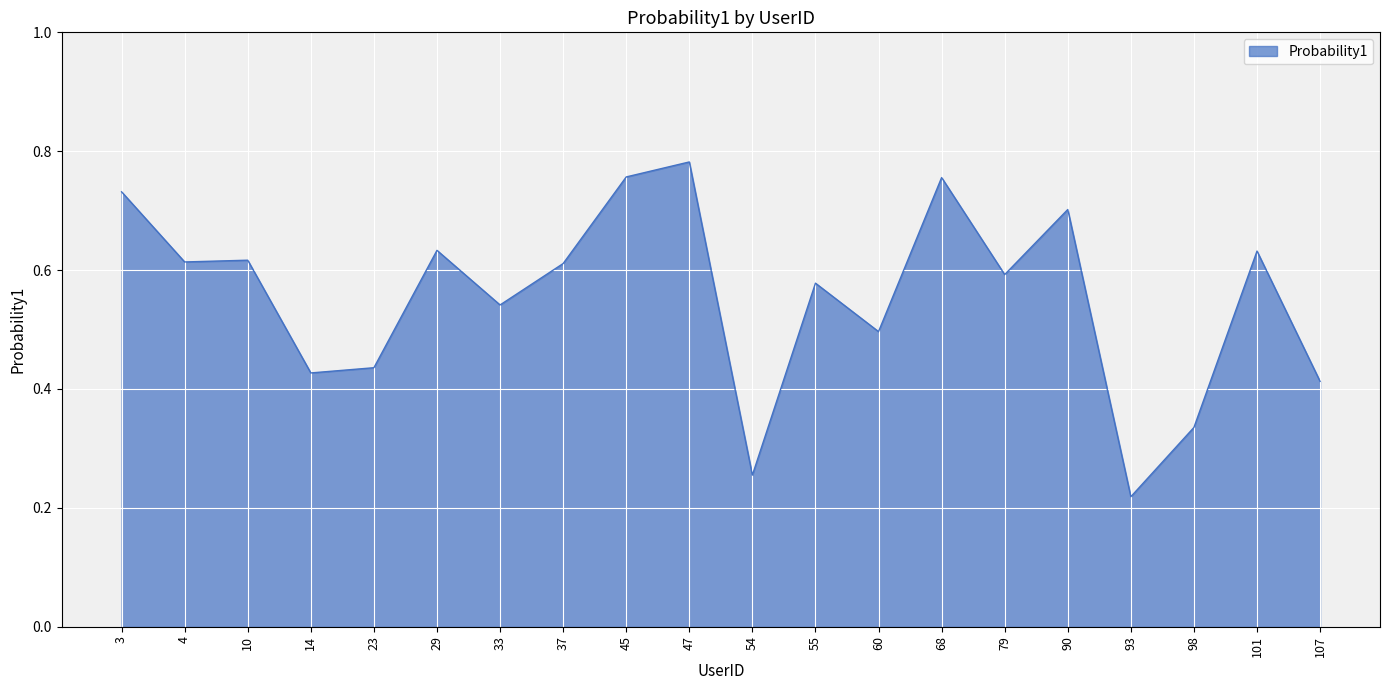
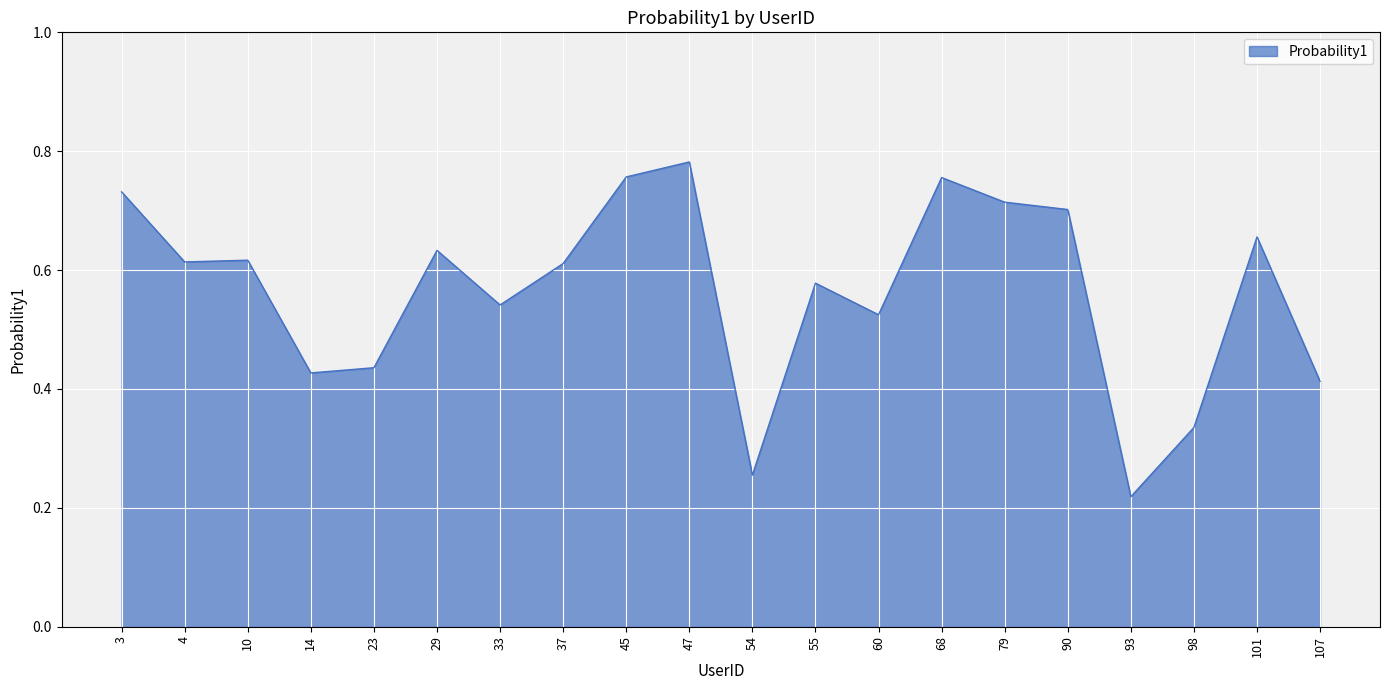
60: 0.50 -> 0.52
79: 0.59 -> 0.71
101: 0.63 -> 0.66
